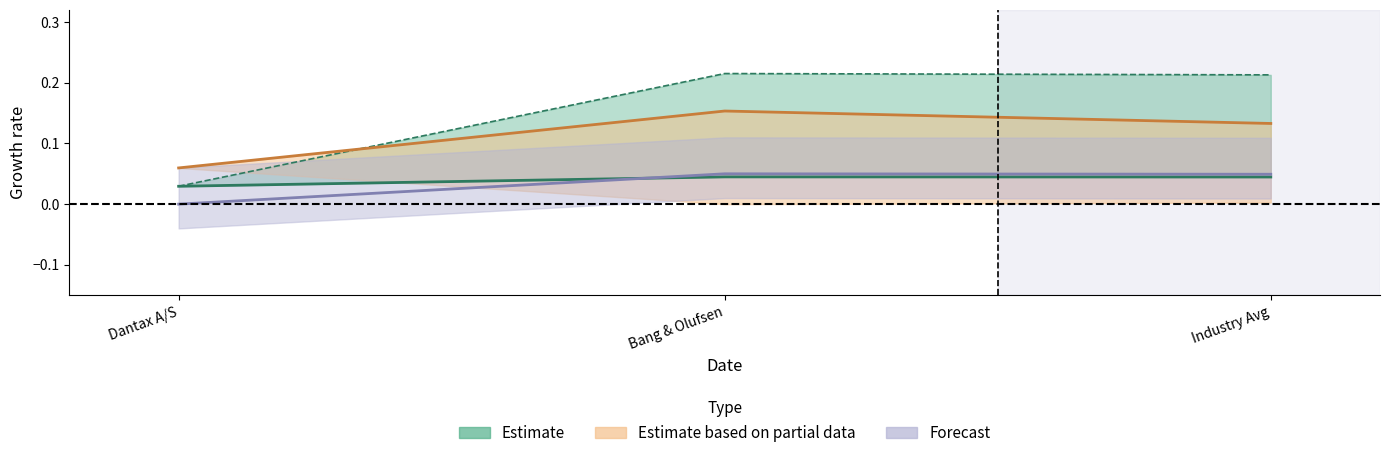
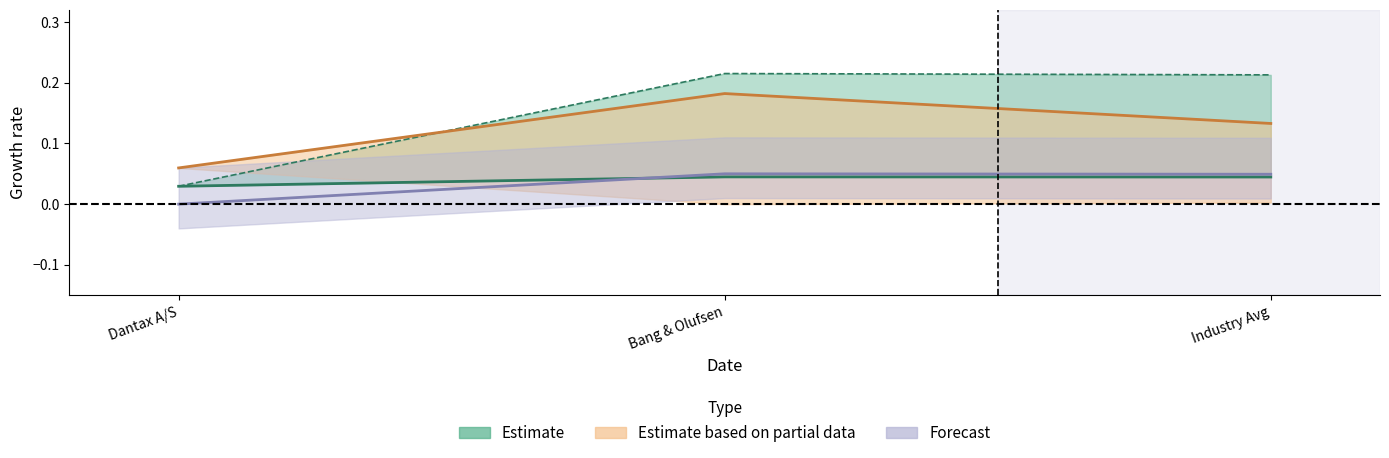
Estimate based on partial data, Bang & Olufsen: 0.15 -> 0.18
